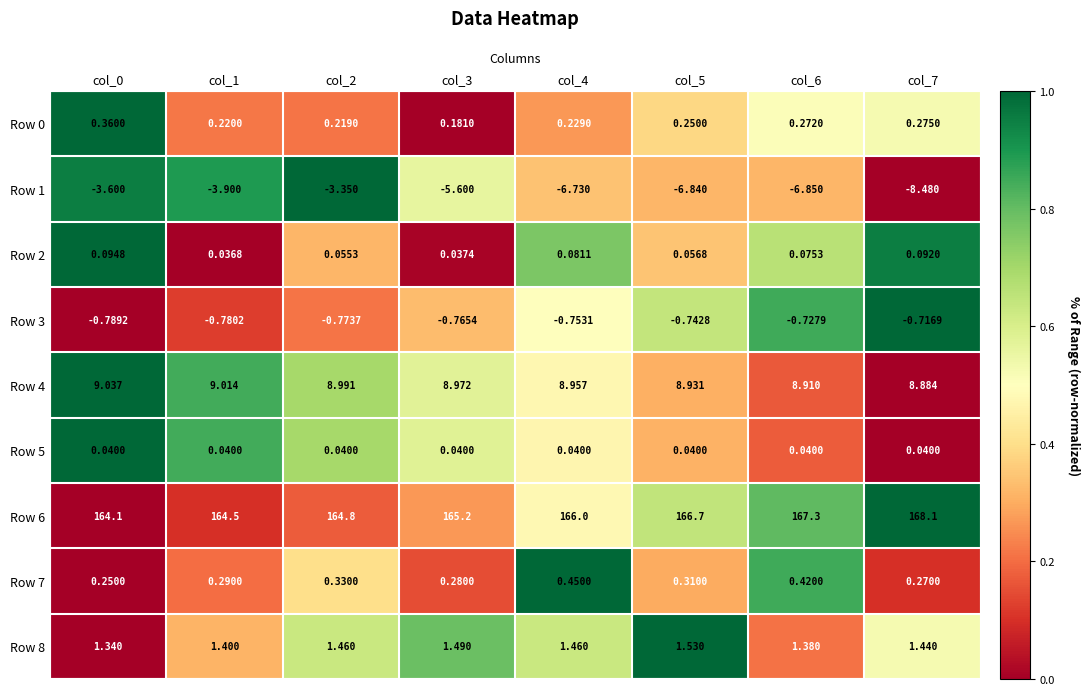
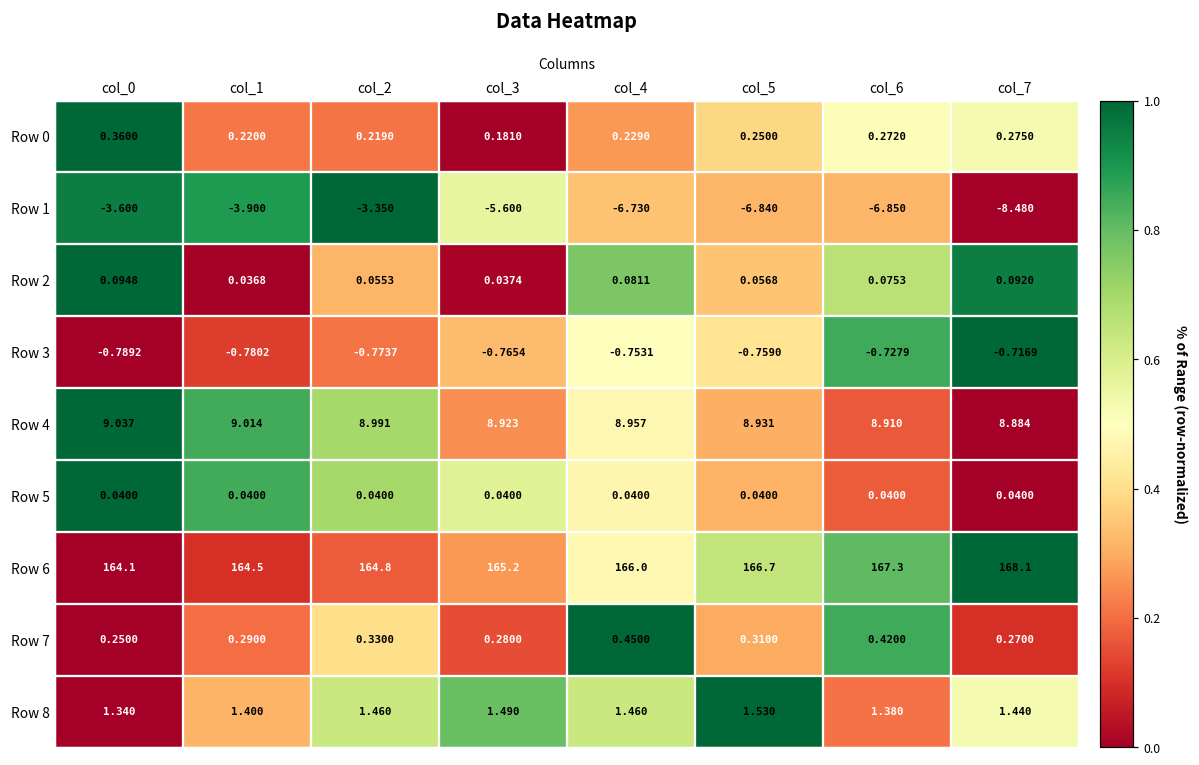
Row 3, col_5: -0.7428 -> -0.7590
Row 4, col_3: 8.972 -> 8.923
